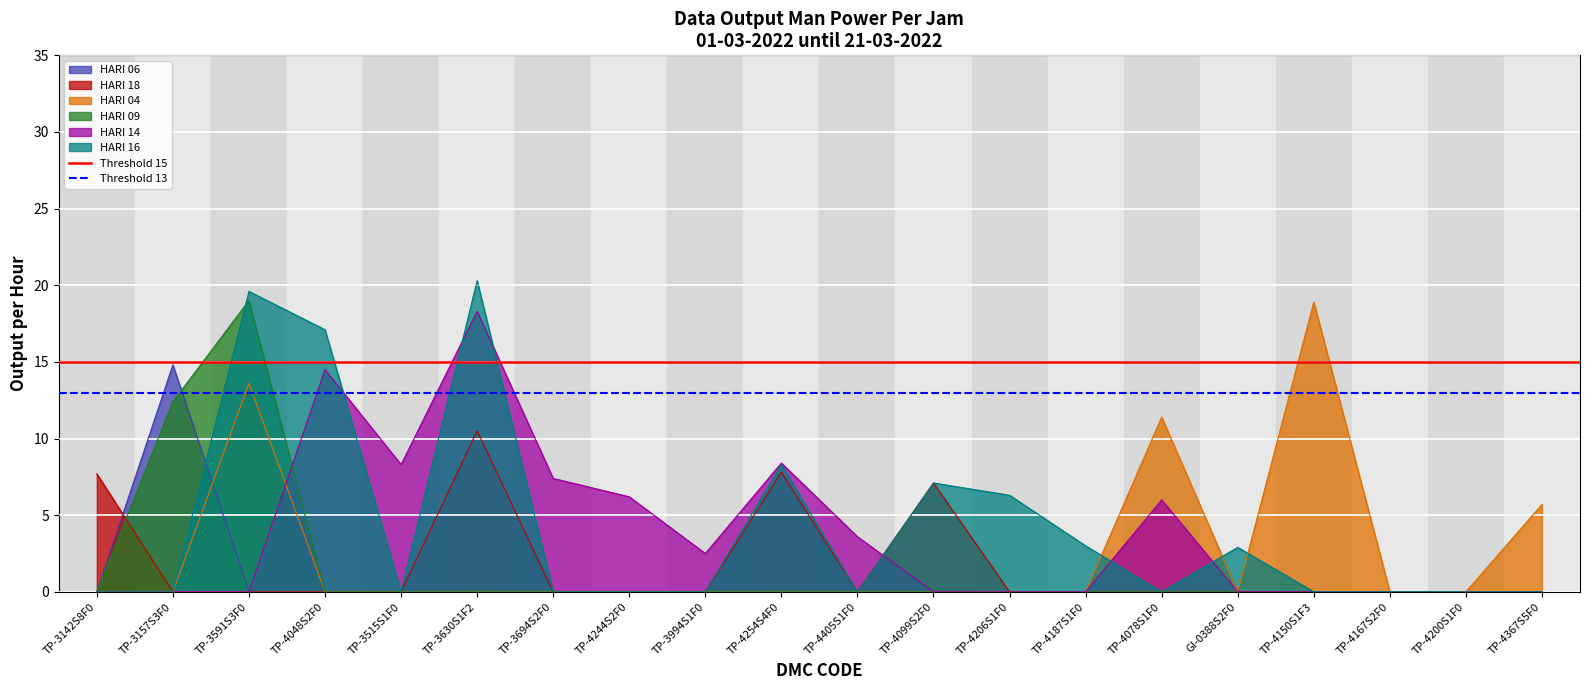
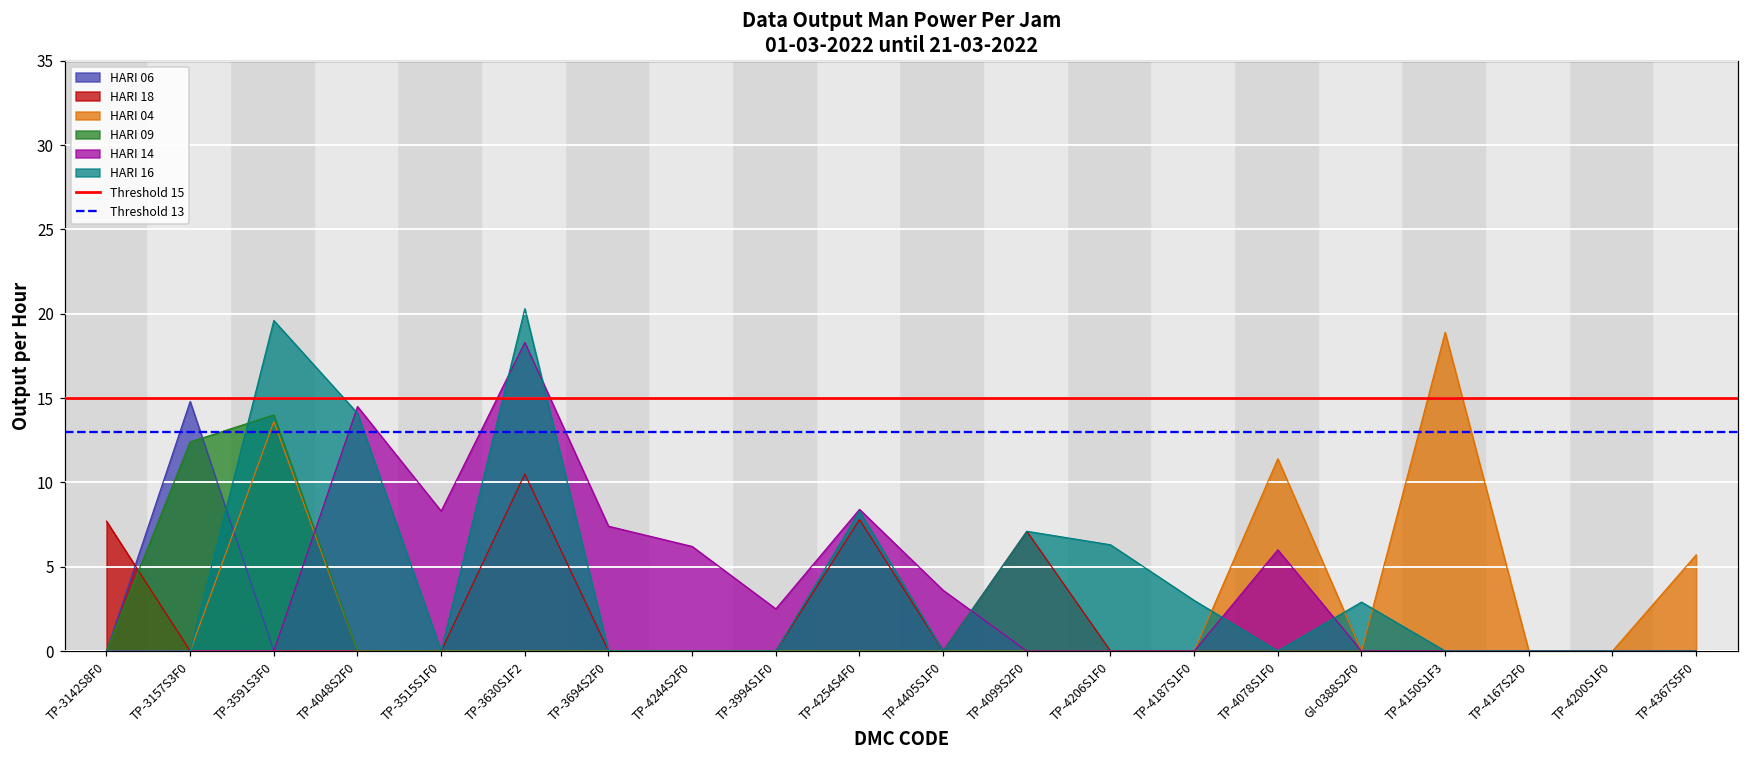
HARI 09, TP-3591S3F0: 19 -> 14
HARI 16, TP-4048S2F0: 17.1 -> 14.1
